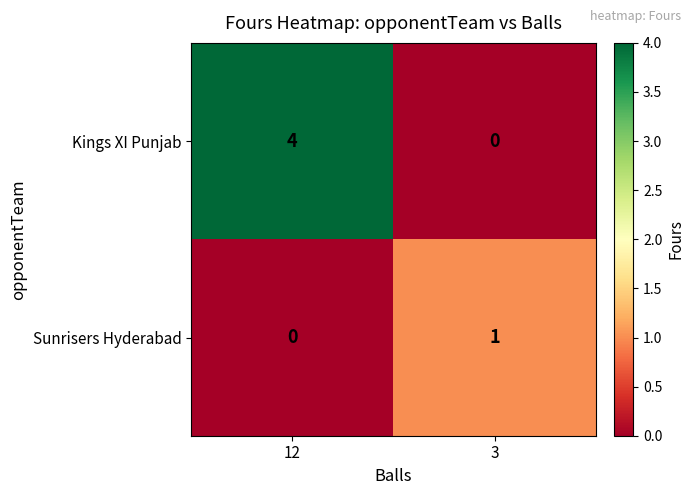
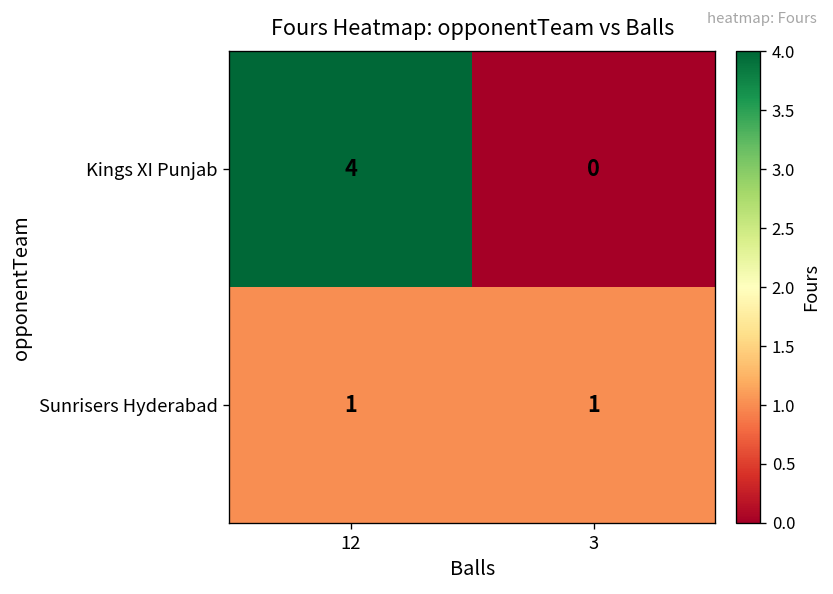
Sunrisers Hyderabad, 12: 0 -> 1
